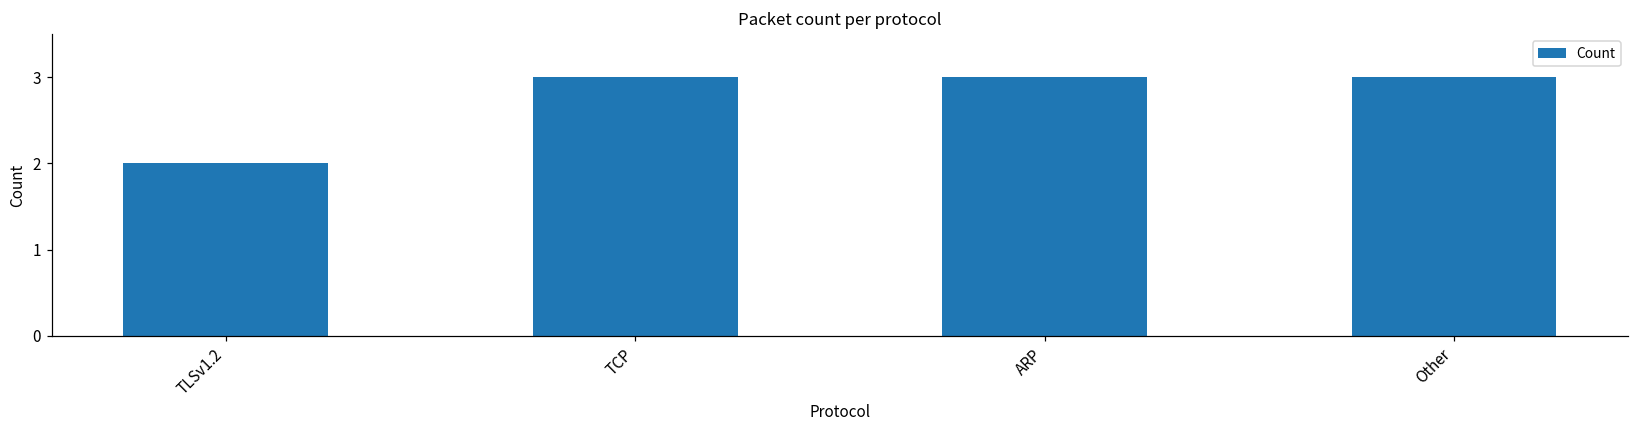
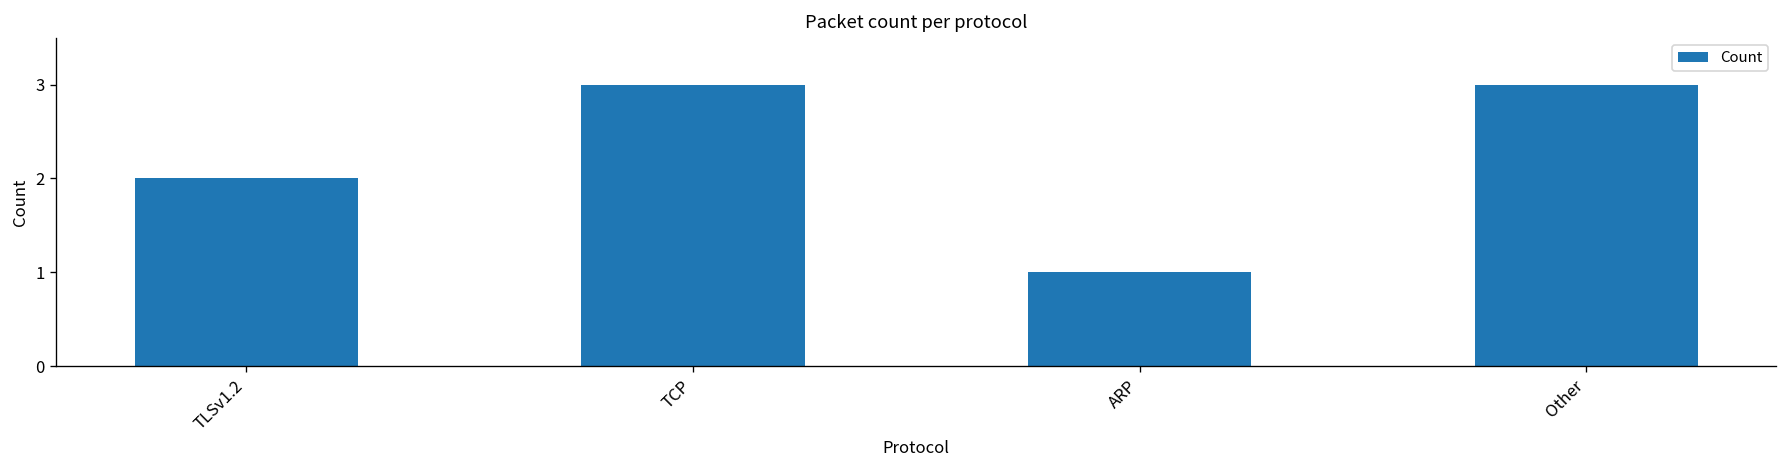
ARP: 3 -> 1
